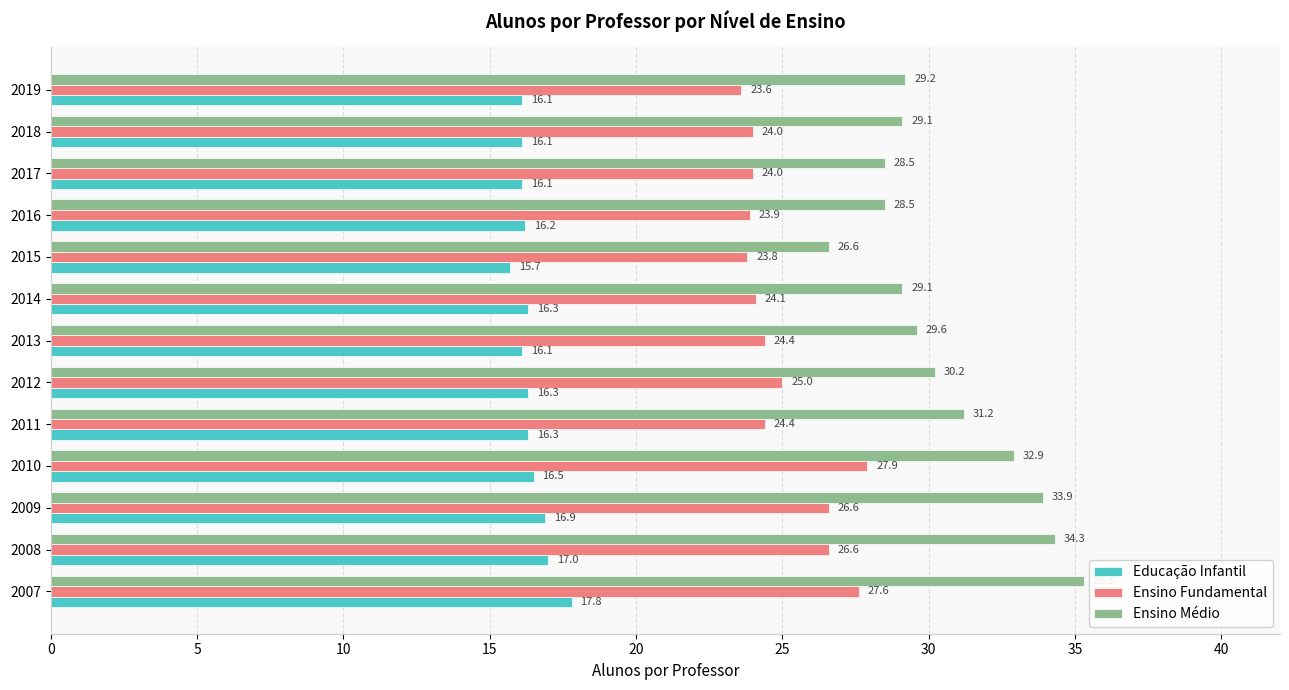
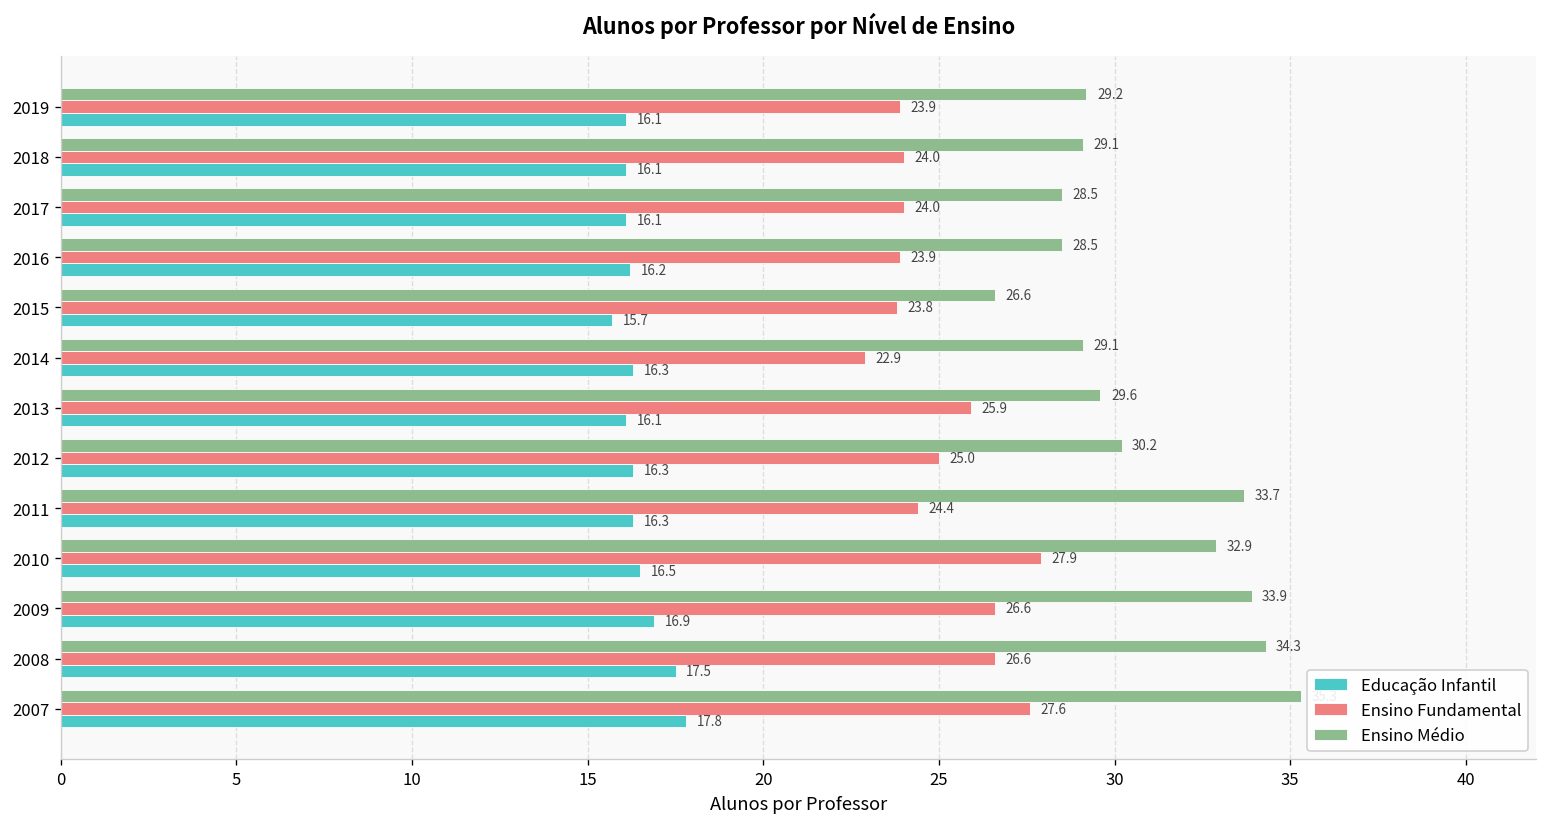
Ensino Fundamental, 2019: 23.6 -> 23.9
Ensino Fundamental, 2014: 24.1 -> 22.9
Ensino Fundamental, 2013: 24.4 -> 25.9
Ensino Médio, 2011: 31.2 -> 33.7
Educação Infantil, 2008: 17.0 -> 17.5
